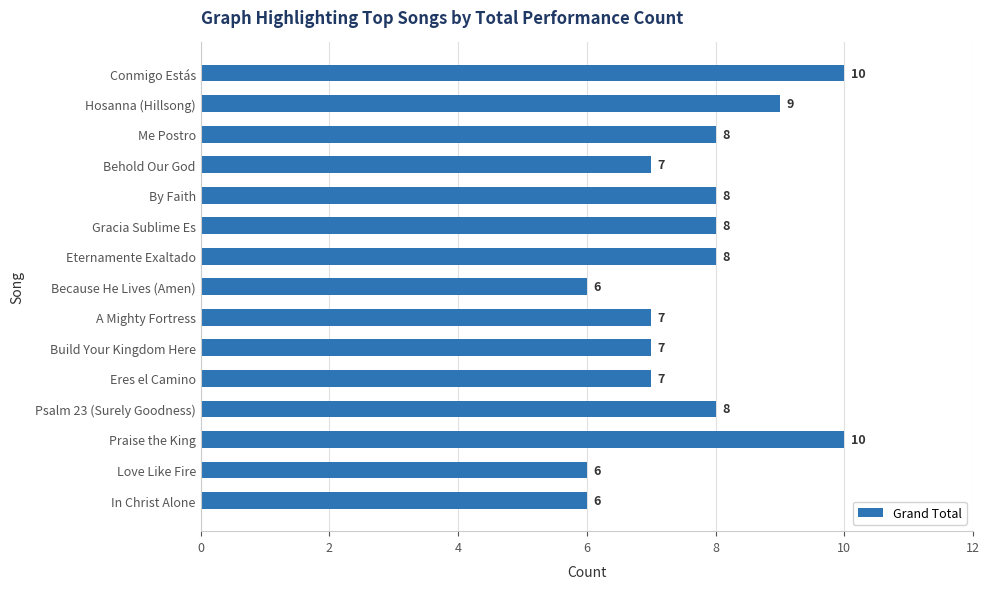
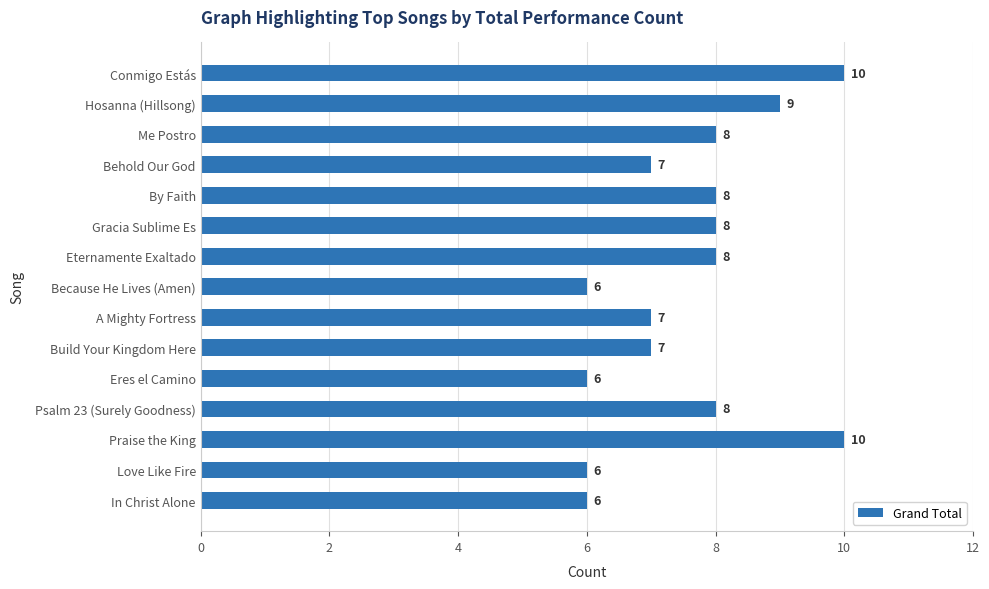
Eres el Camino: 7 -> 6
